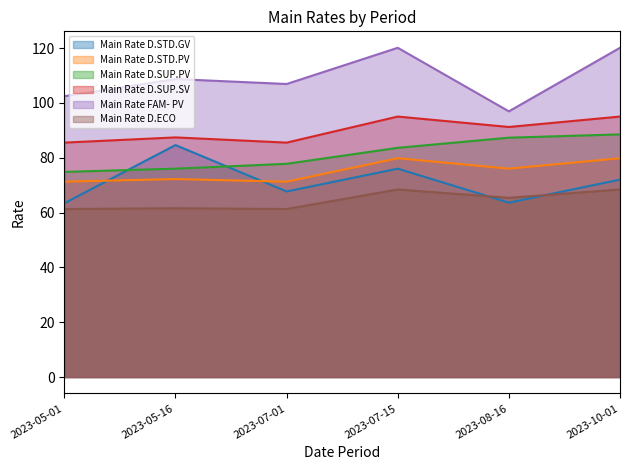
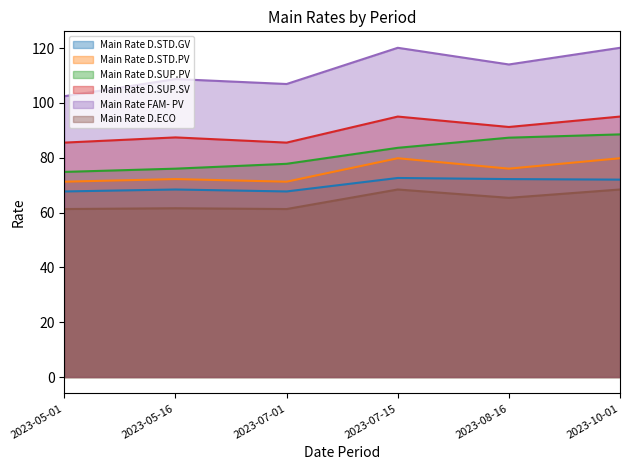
Main Rate D.STD.GV, 2023-05-01: 63 -> 68
Main Rate D.STD.GV, 2023-05-16: 85 -> 68
Main Rate D.STD.GV, 2023-07-15: 76 -> 73
Main Rate D.STD.GV, 2023-08-16: 64 -> 72
Main Rate FAM- PV, 2023-08-16: 97 -> 114
